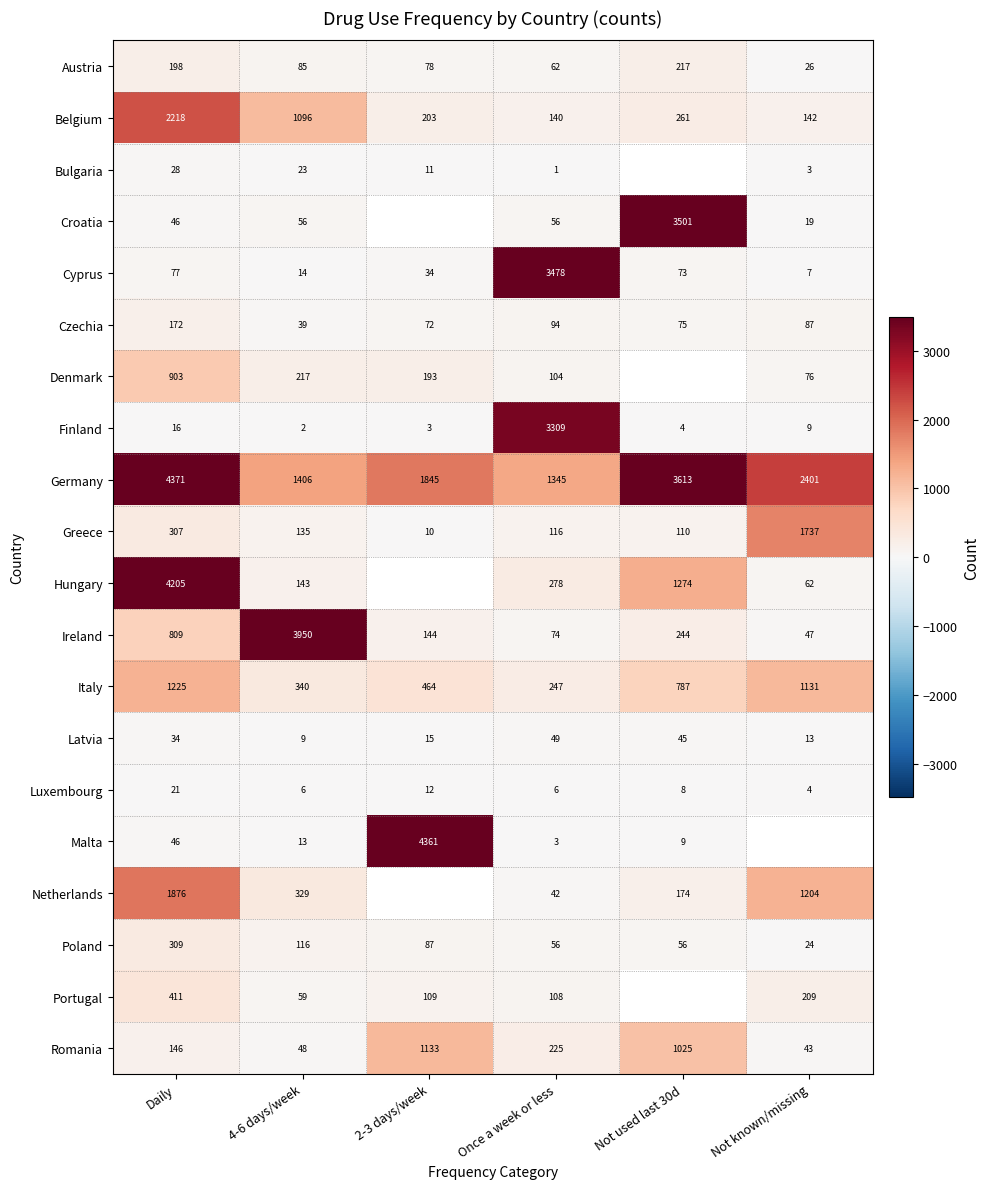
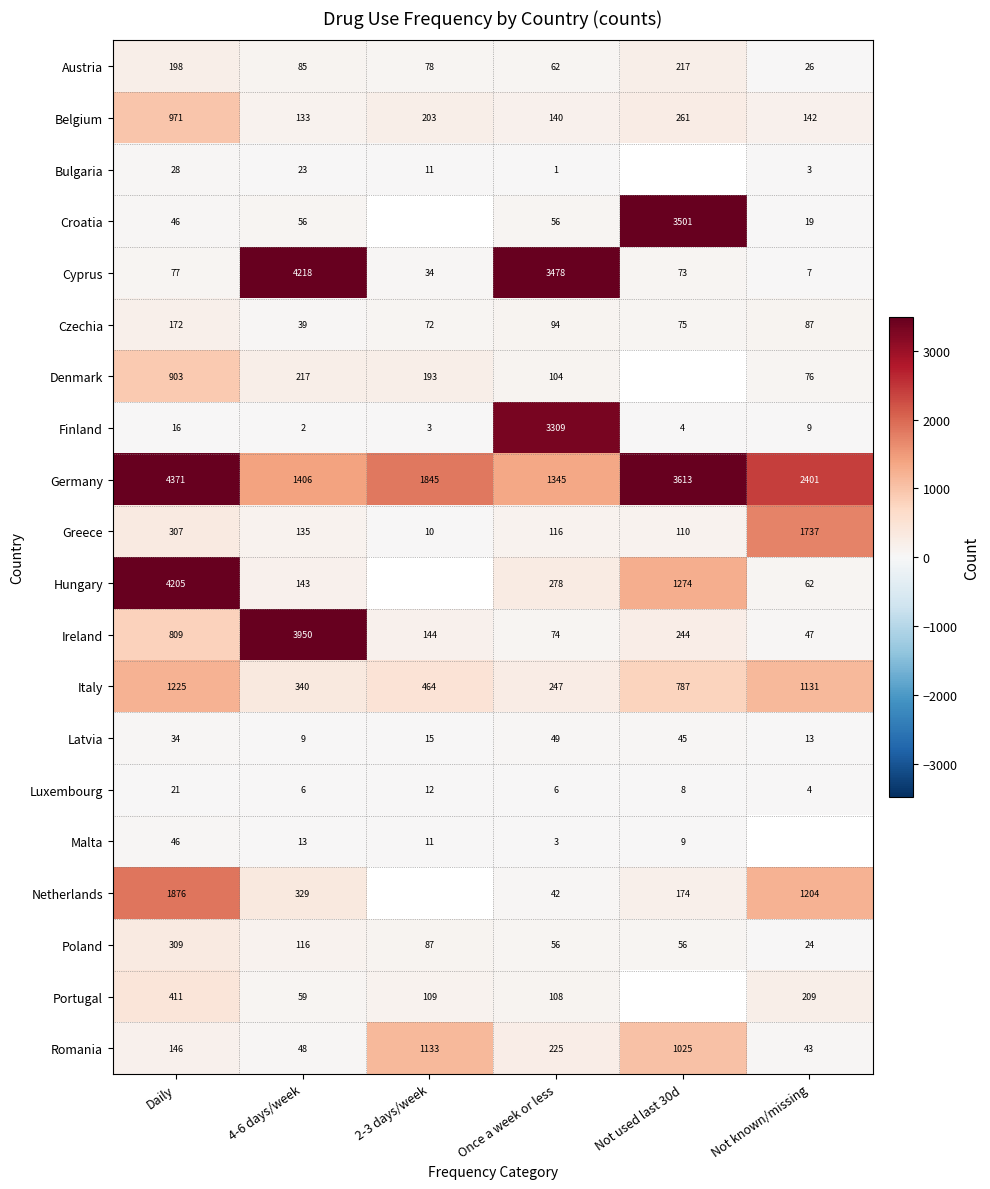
Belgium, Daily: 2218 -> 971
Belgium, 4-6 days/week: 1096 -> 133
Cyprus, 4-6 days/week: 14 -> 4218
Malta, 2-3 days/week: 4361 -> 11
